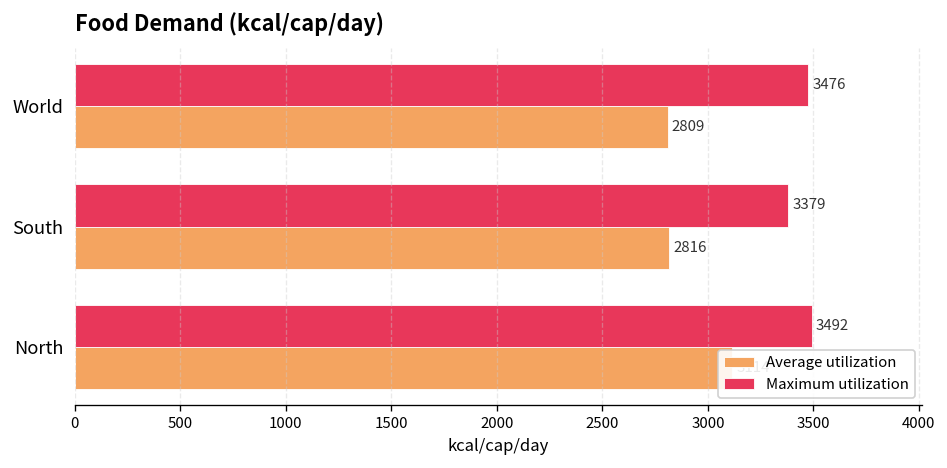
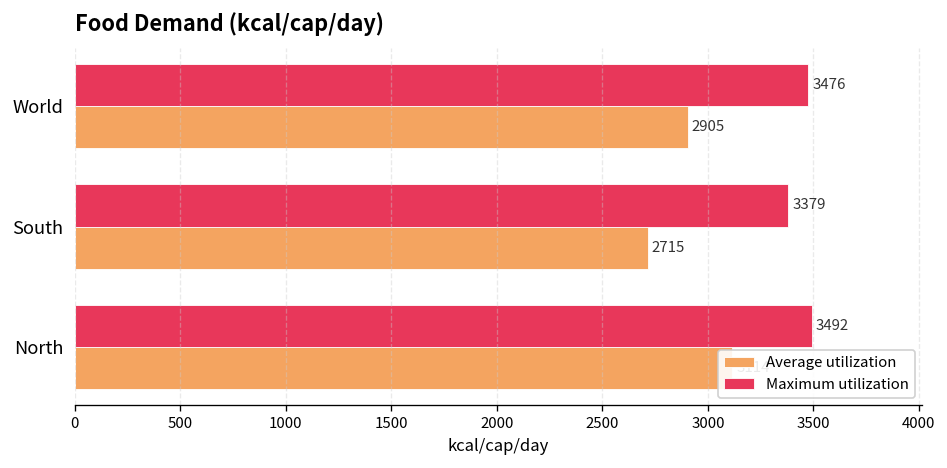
Average utilization, World: 2809 -> 2905
Average utilization, South: 2816 -> 2715
